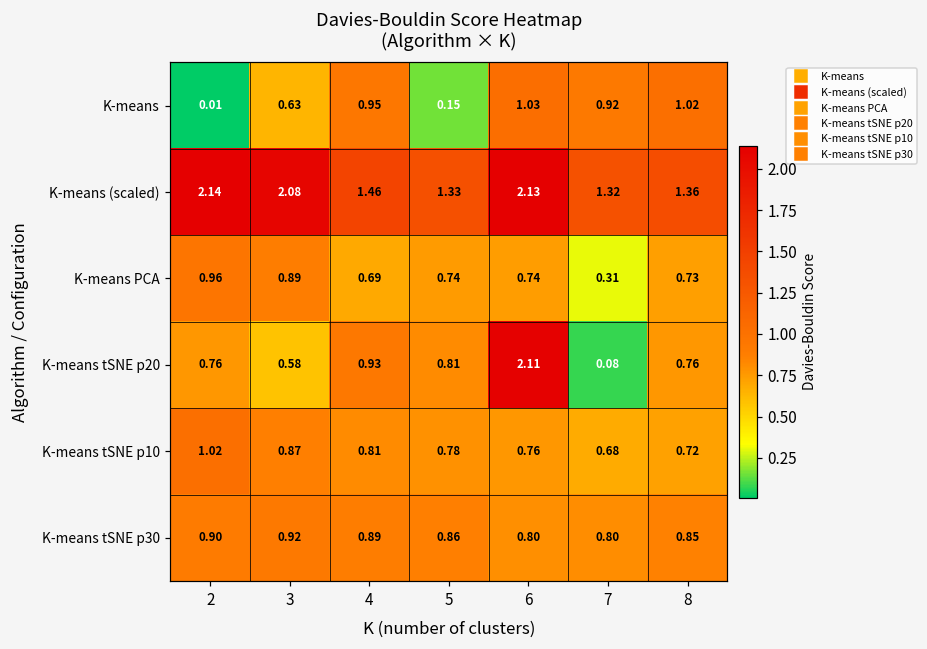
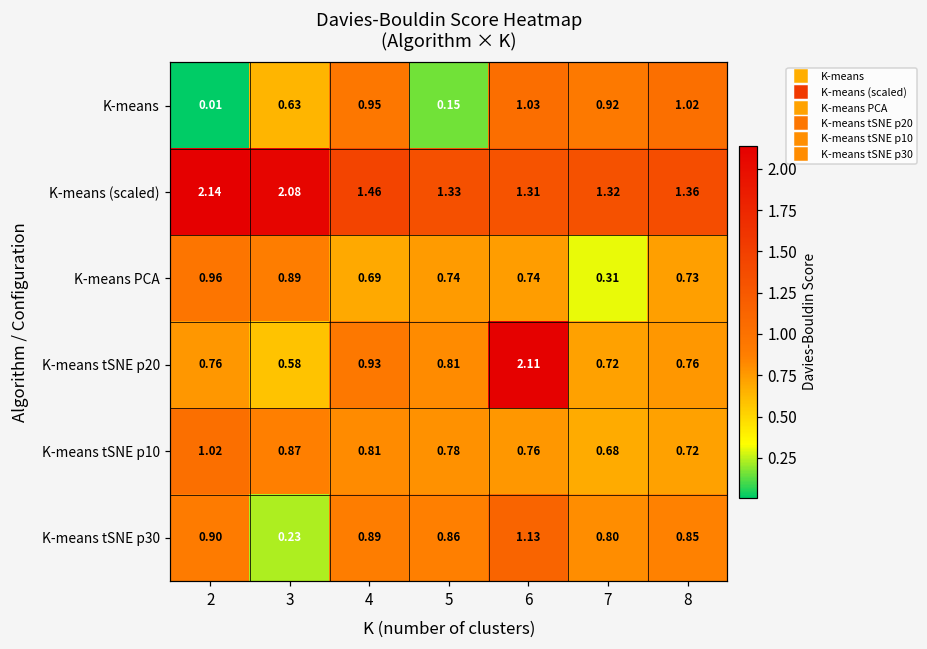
K-means (scaled), 6: 2.13 -> 1.31
K-means tSNE p20, 7: 0.08 -> 0.72
K-means tSNE p30, 3: 0.92 -> 0.23
K-means tSNE p30, 6: 0.80 -> 1.13
